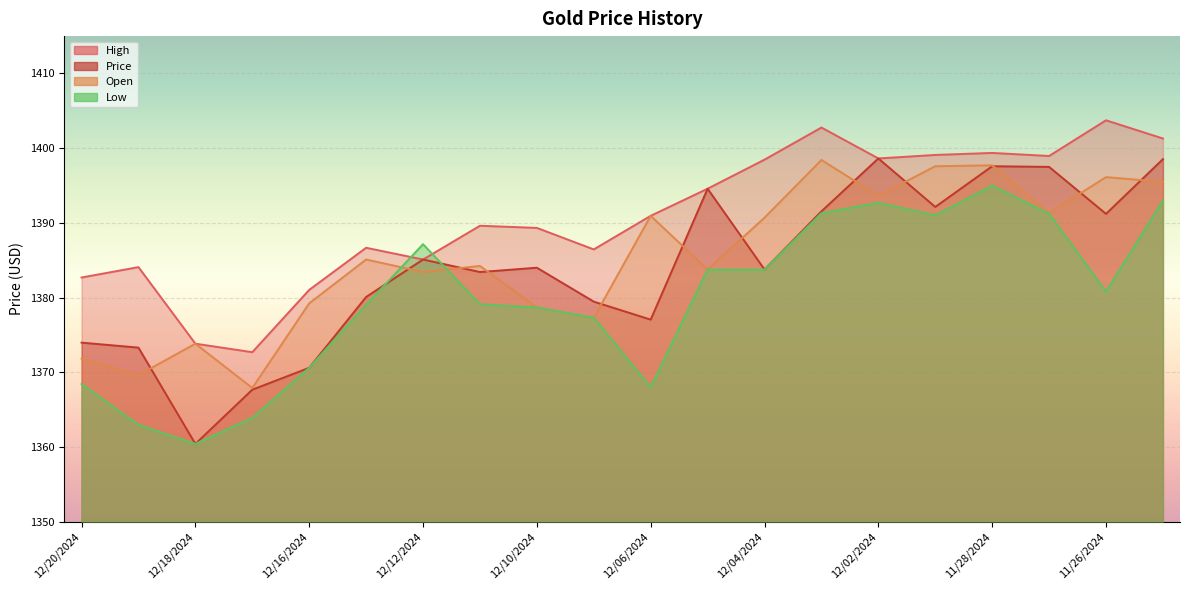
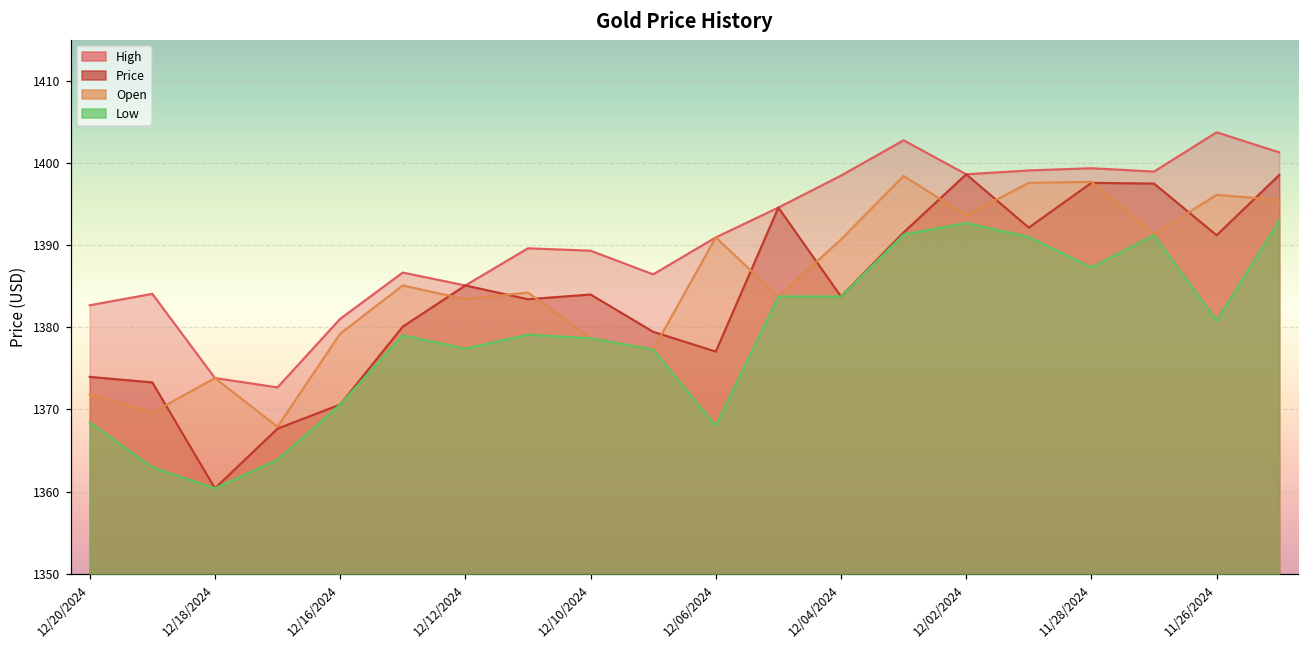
Low, 12/12/2024: 1387 -> 1377
Low, 11/28/2024: 1395 -> 1387
